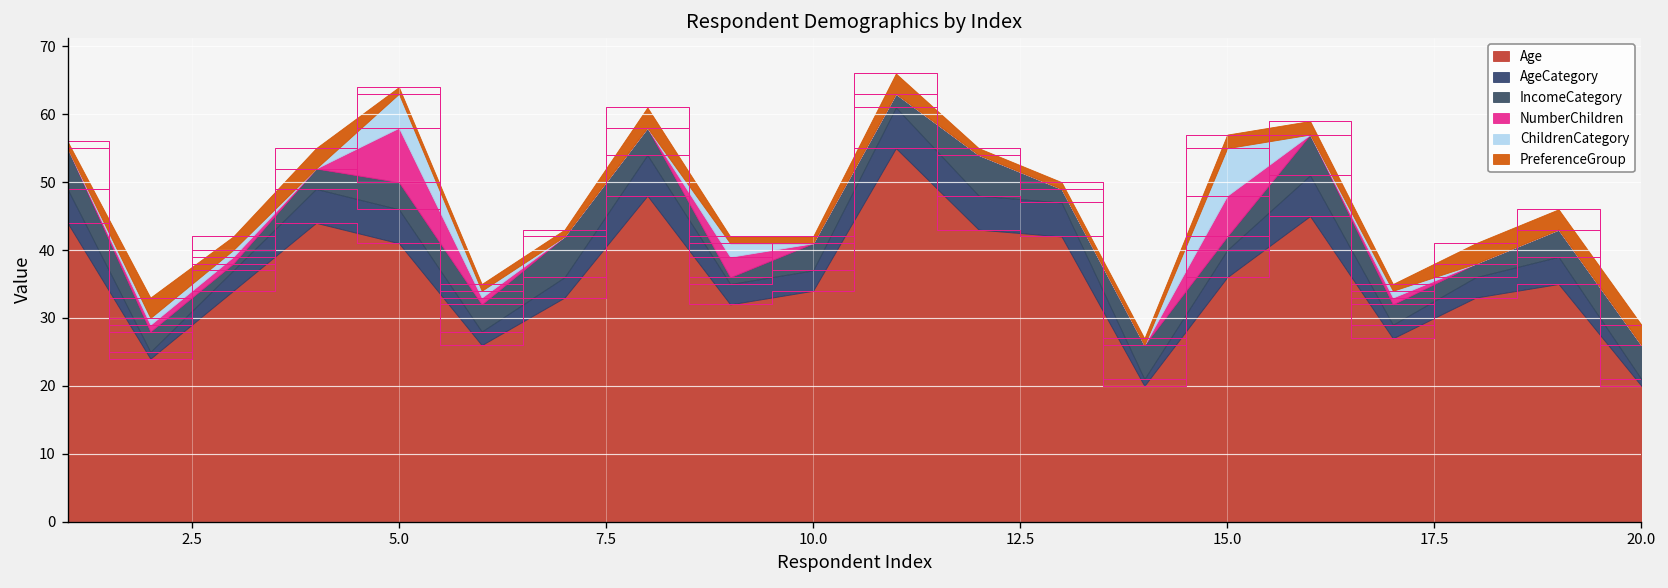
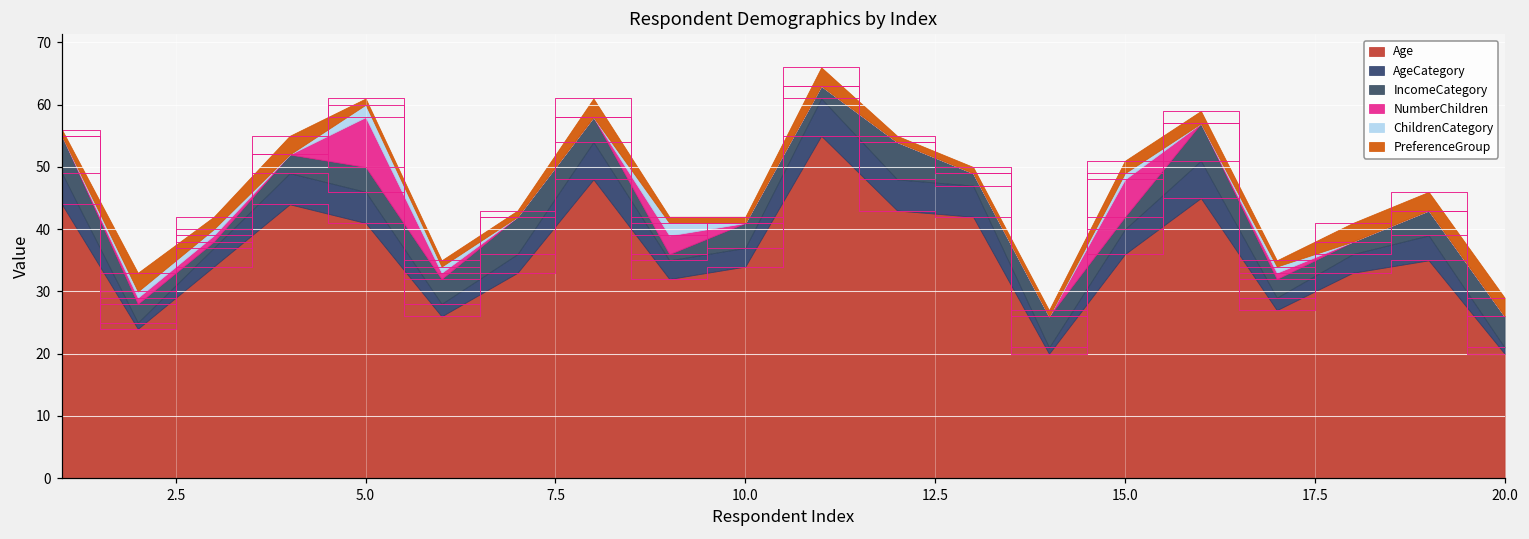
ChildrenCategory, 5.0: 5 -> 2
ChildrenCategory, 15.0: 7 -> 1
